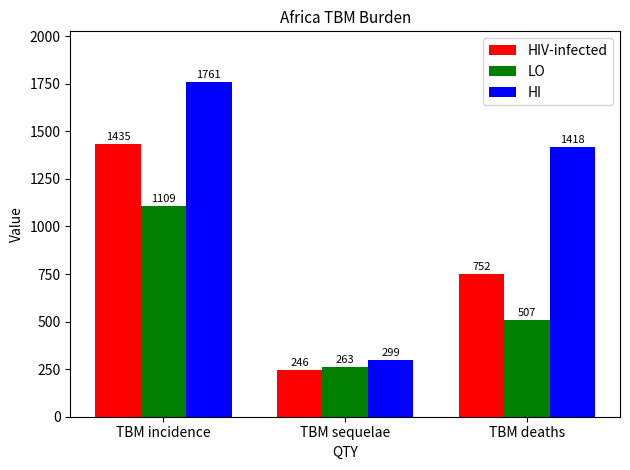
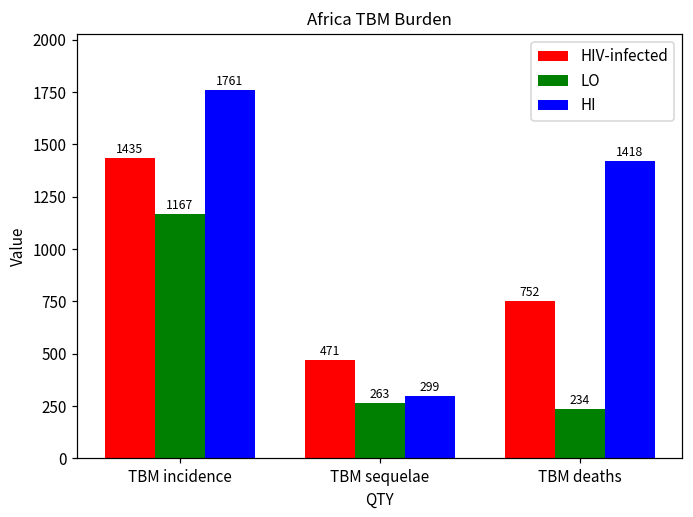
LO, TBM incidence: 1109 -> 1167
HIV-infected, TBM sequelae: 246 -> 471
LO, TBM deaths: 507 -> 234
